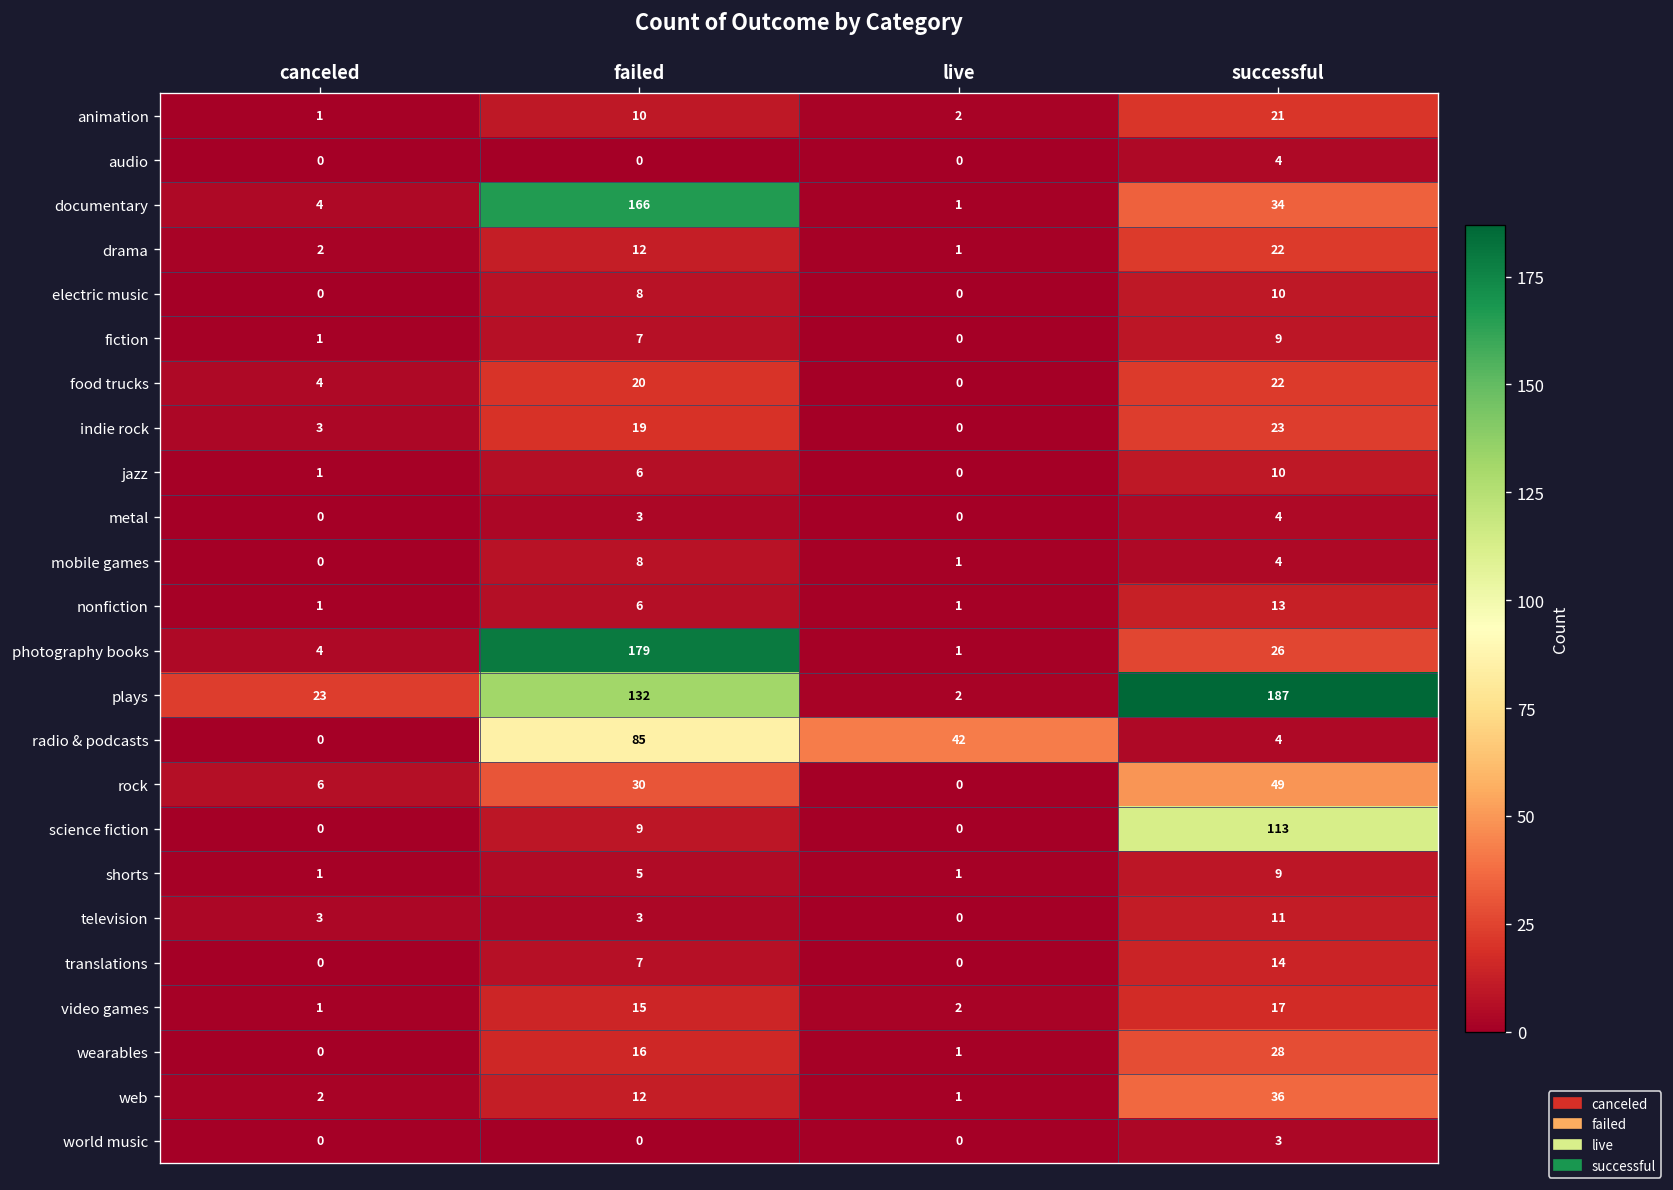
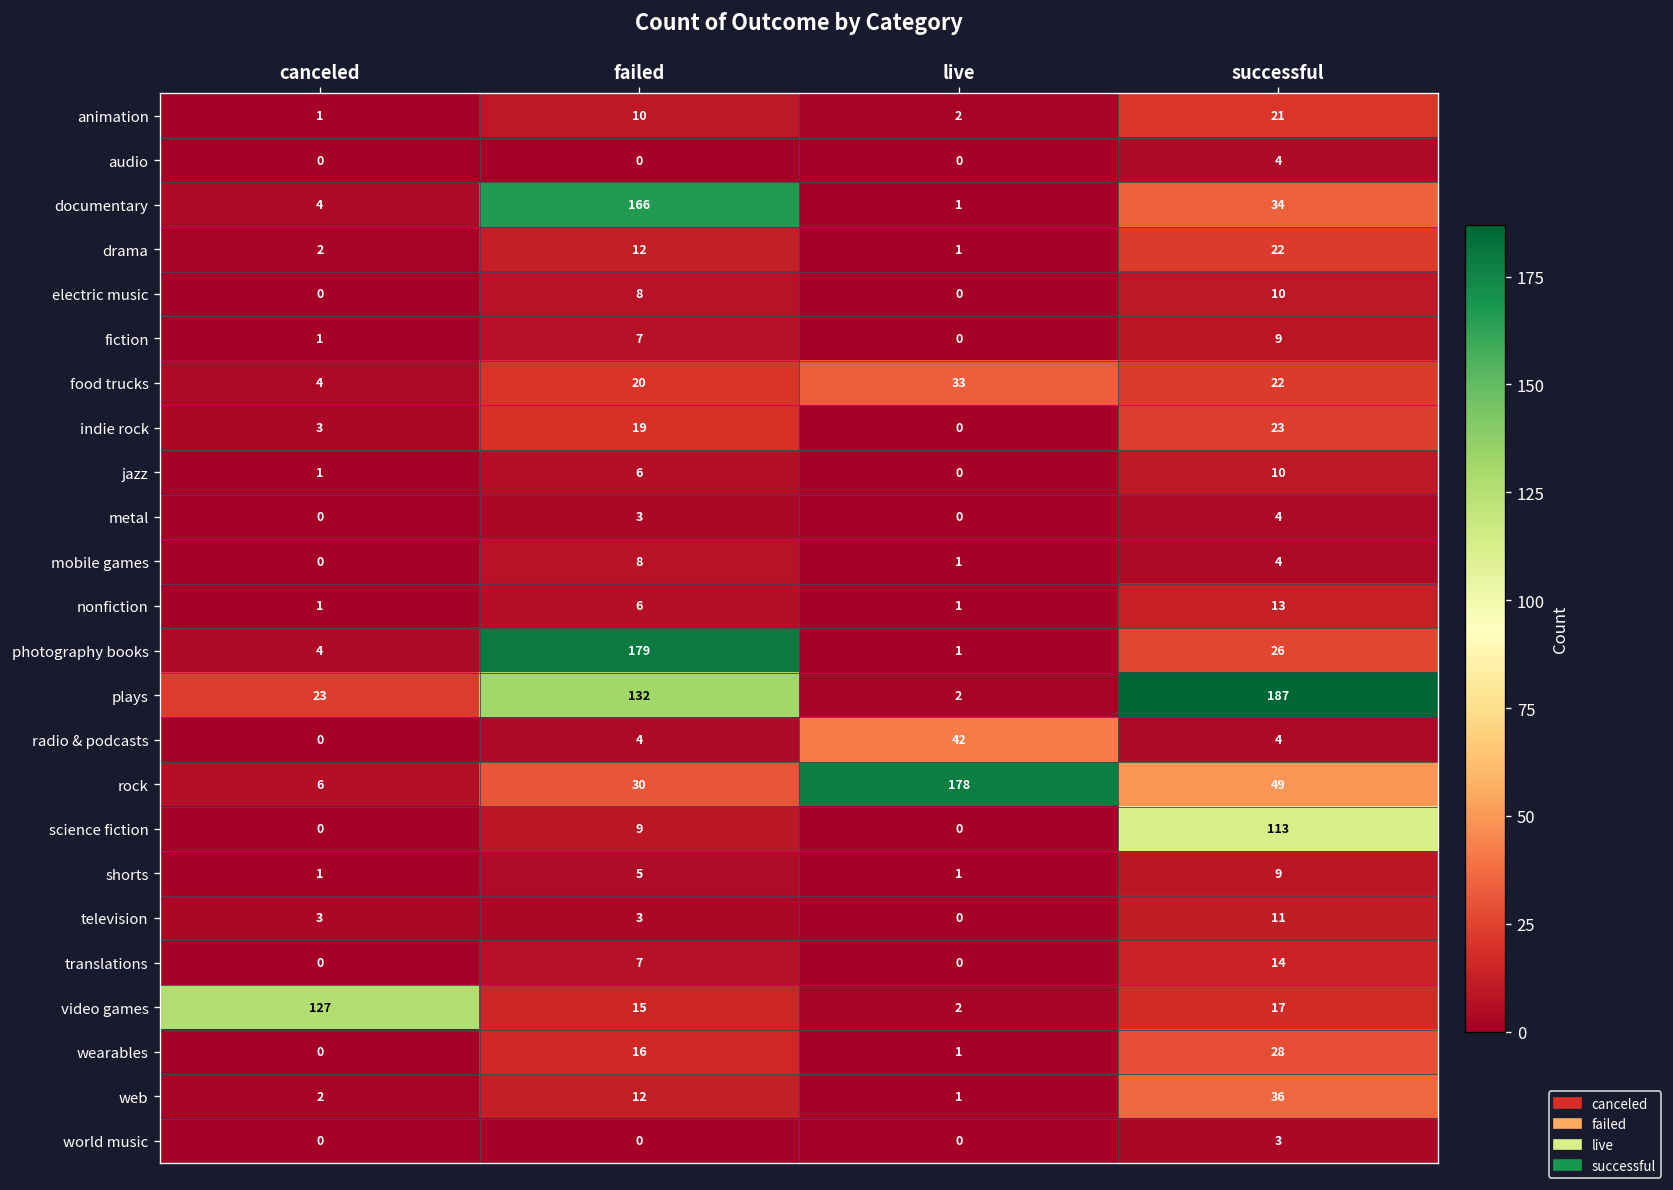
food trucks, live: 0 -> 33
radio & podcasts, failed: 85 -> 4
rock, live: 0 -> 178
video games, canceled: 1 -> 127
